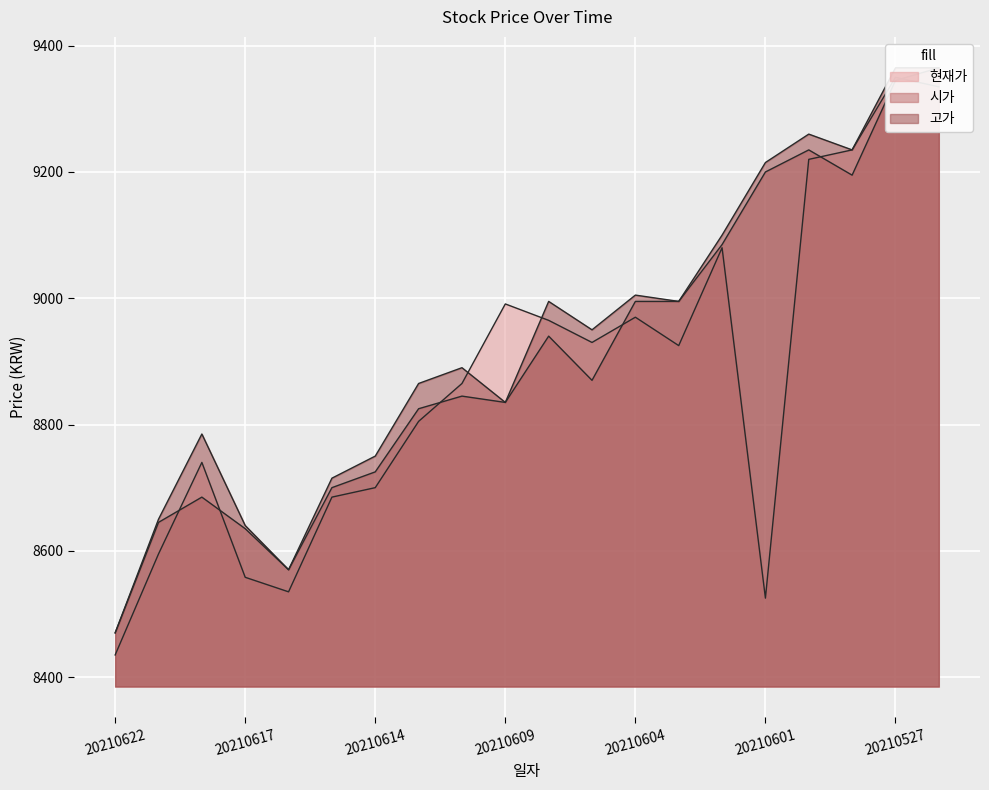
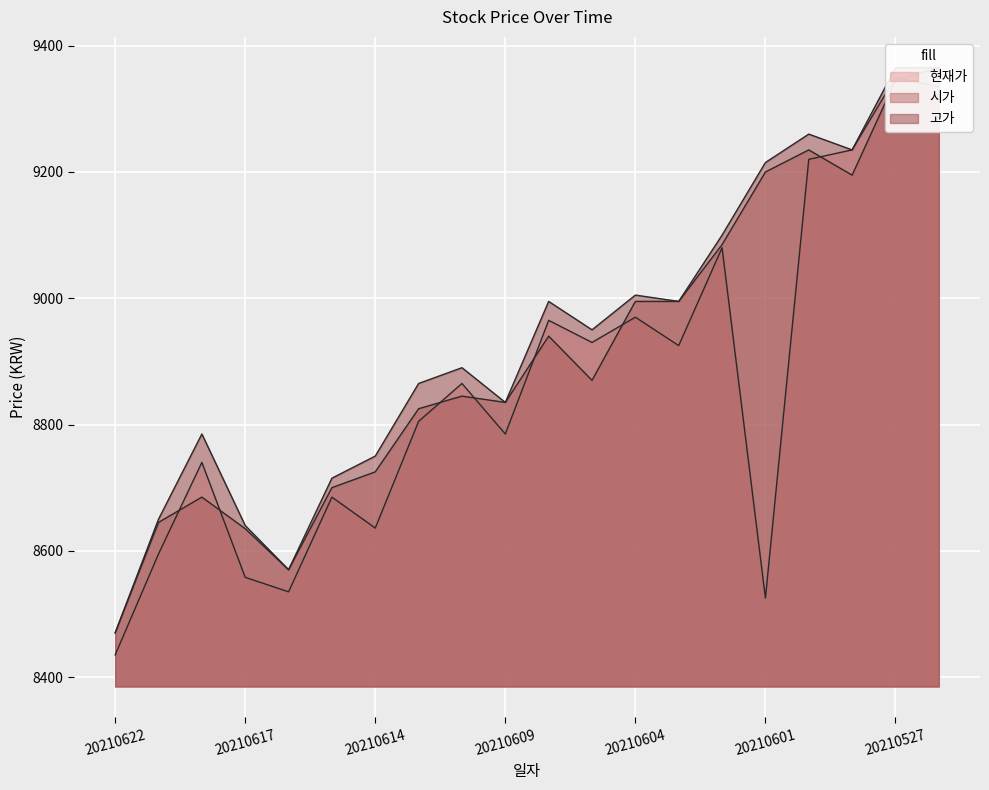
현재가, 20210614: 8700 -> 8640
현재가, 20210609: 8990 -> 8790
